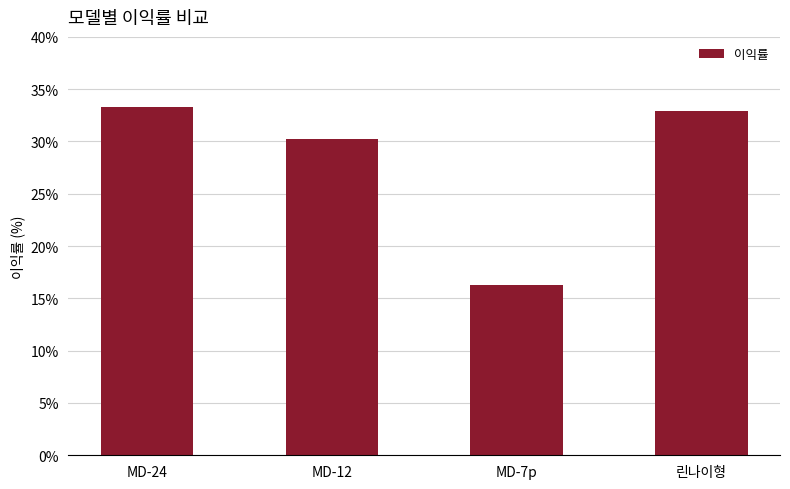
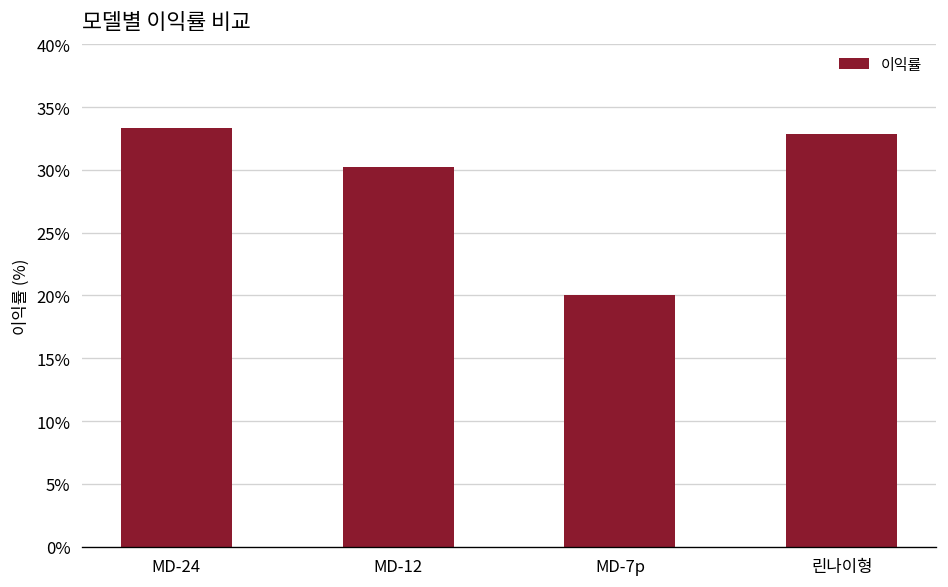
MD-7p: 16.3% -> 20.0%
